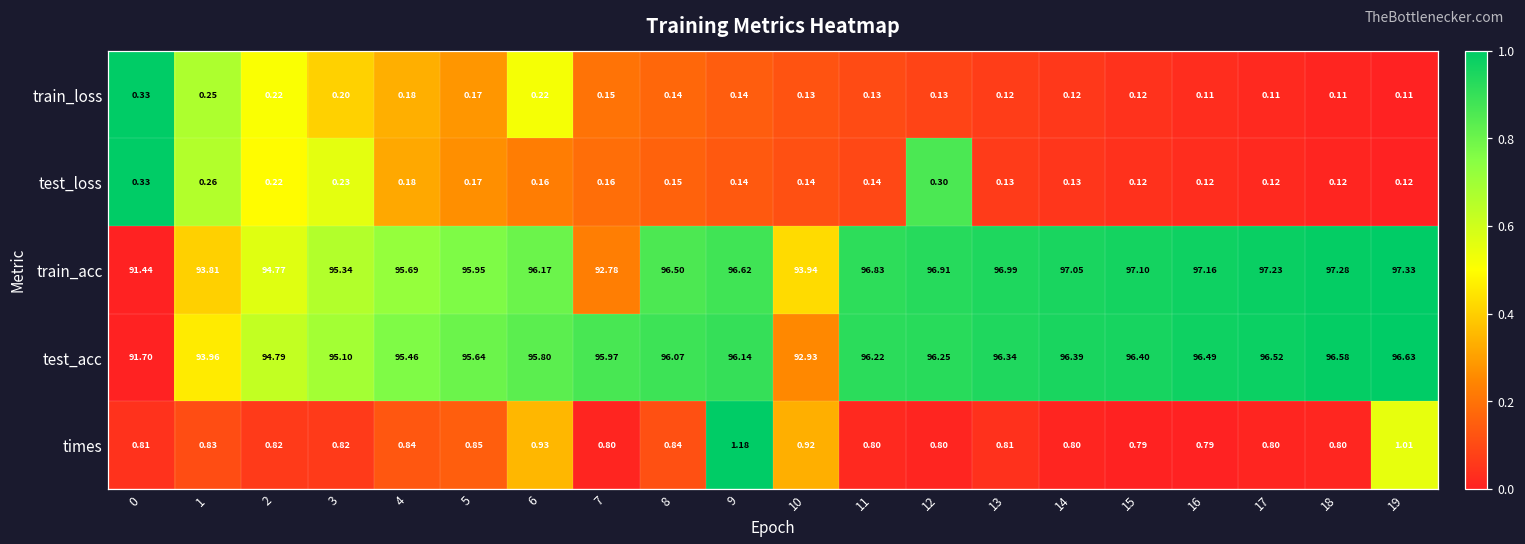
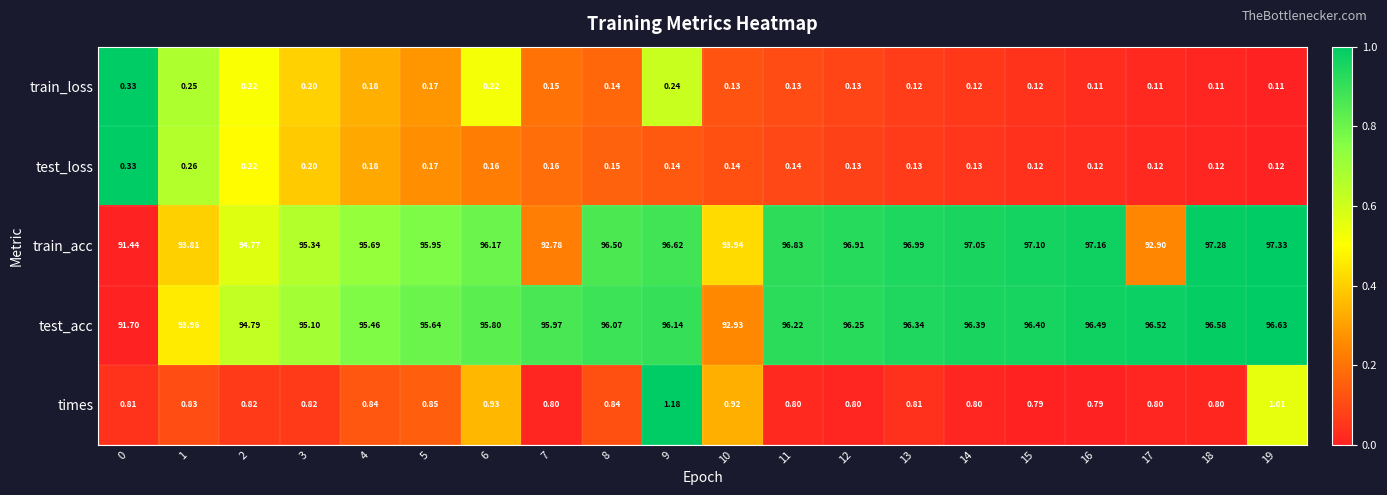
train_loss, 9: 0.14 -> 0.24
test_loss, 3: 0.23 -> 0.20
test_loss, 12: 0.30 -> 0.13
train_acc, 17: 97.23 -> 92.90
